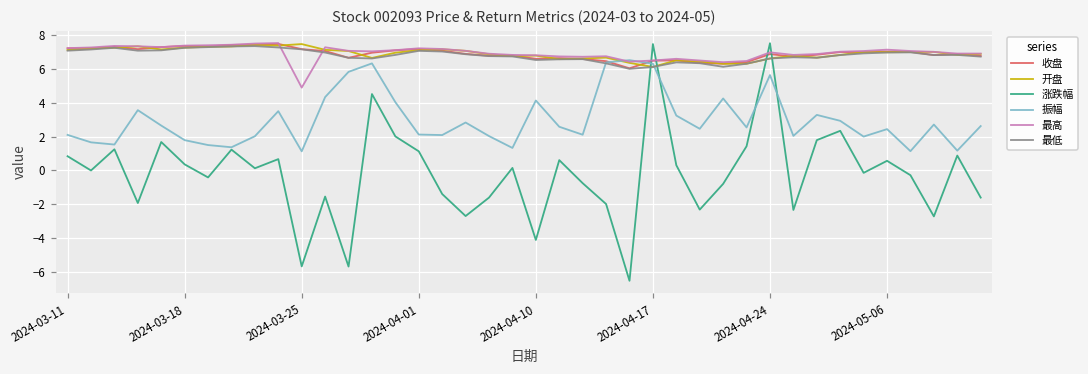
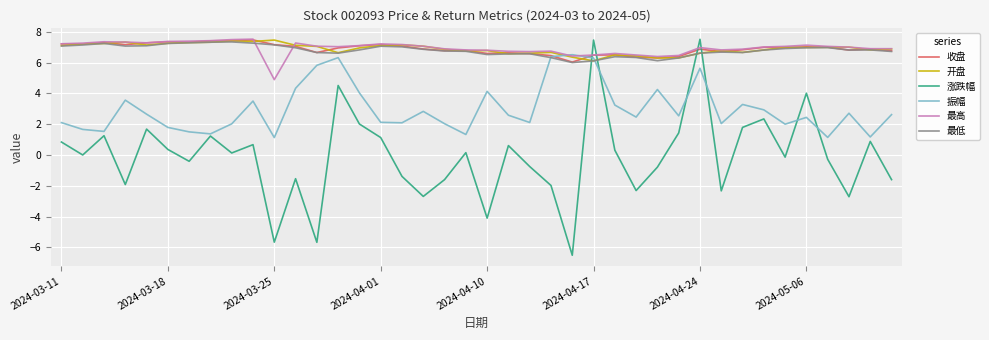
涨跌幅, 2024-05-06: 0.6 -> 4.0
